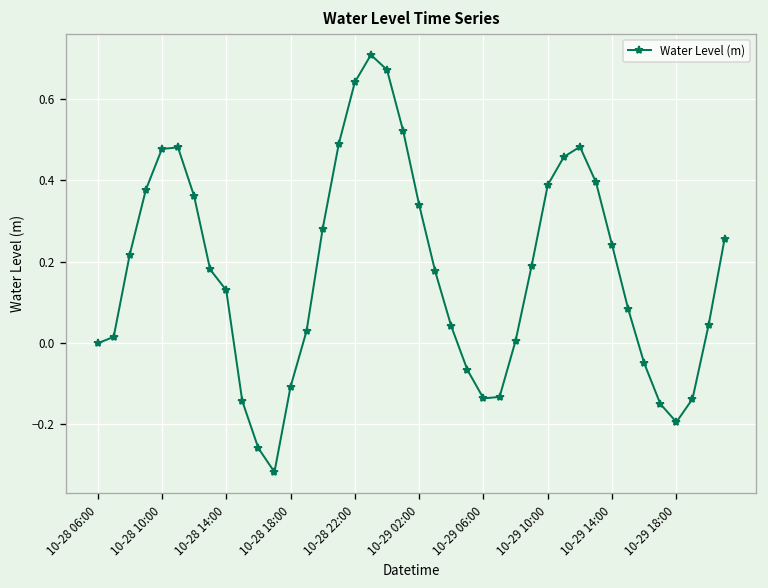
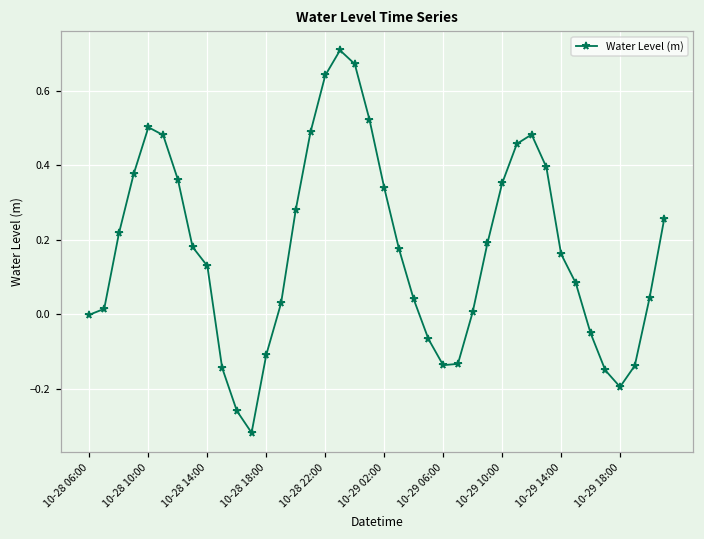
10-28 10:00: 0.48 -> 0.50
10-29 10:00: 0.39 -> 0.35
10-29 14:00: 0.24 -> 0.16
